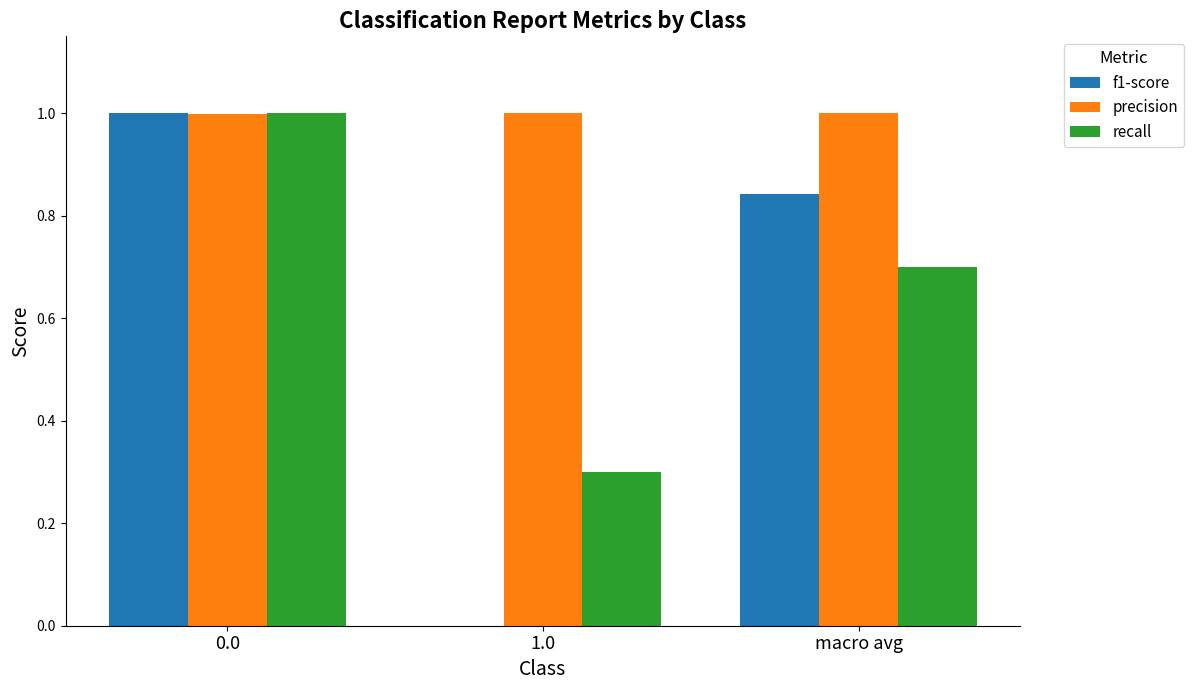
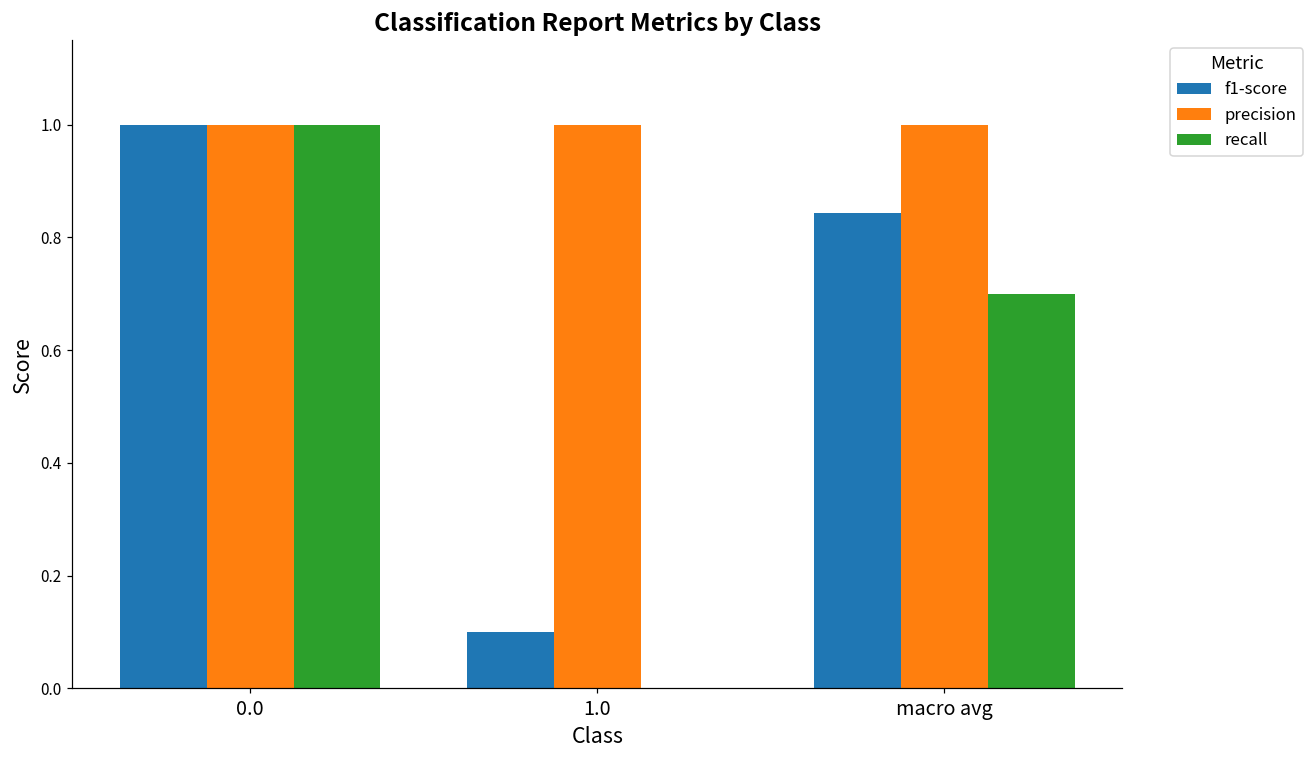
f1-score, 1.0: 0.0 -> 0.1
recall, 1.0: 0.3 -> 0.0
